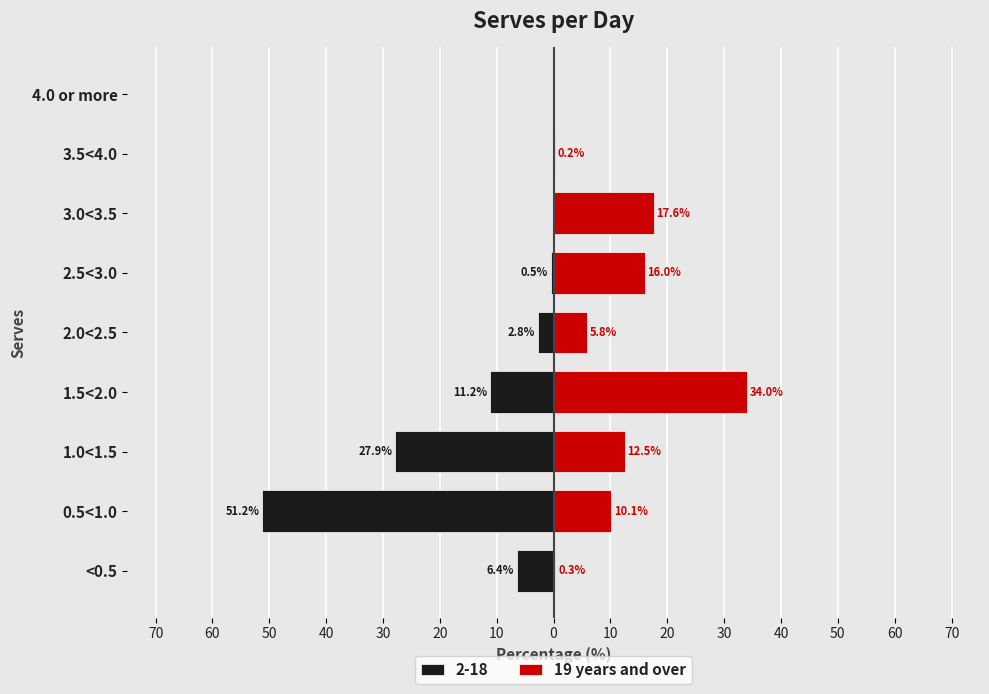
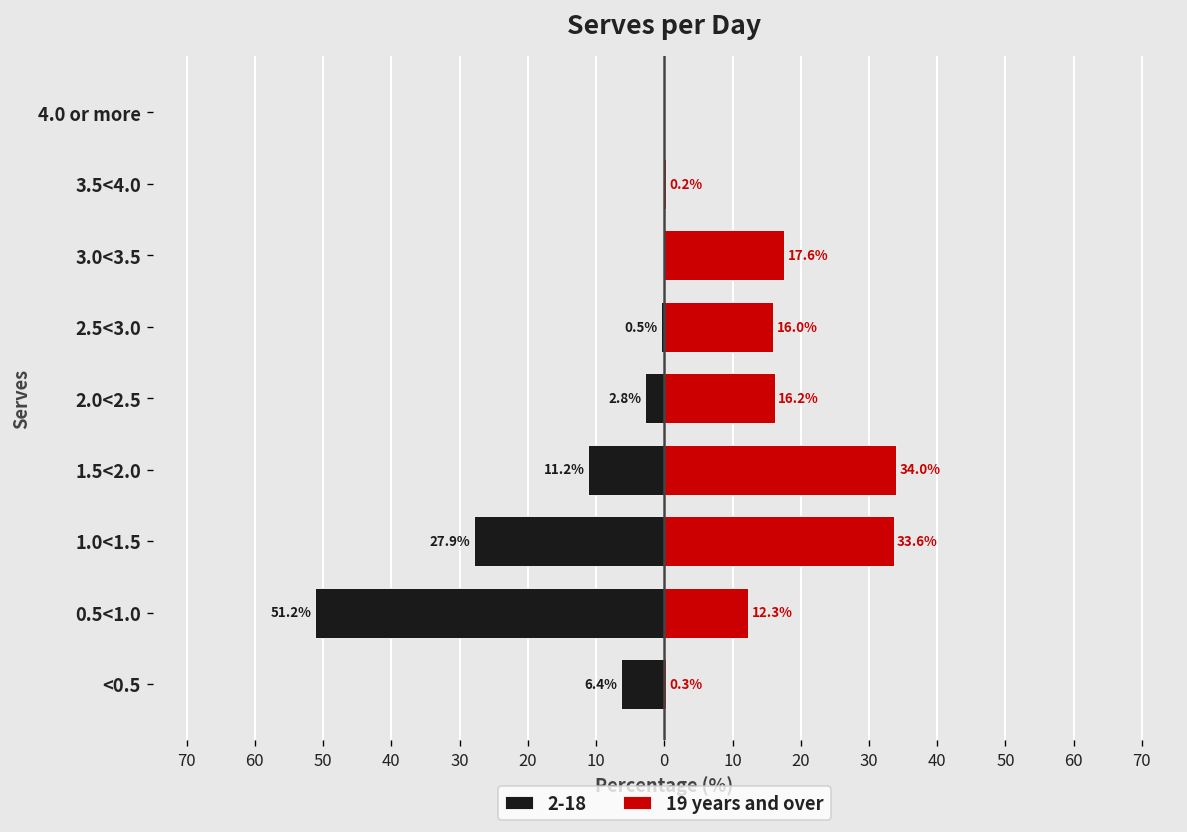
19 years and over, 2.0<2.5: 5.8% -> 16.2%
19 years and over, 1.0<1.5: 12.5% -> 33.6%
19 years and over, 0.5<1.0: 10.1% -> 12.3%
